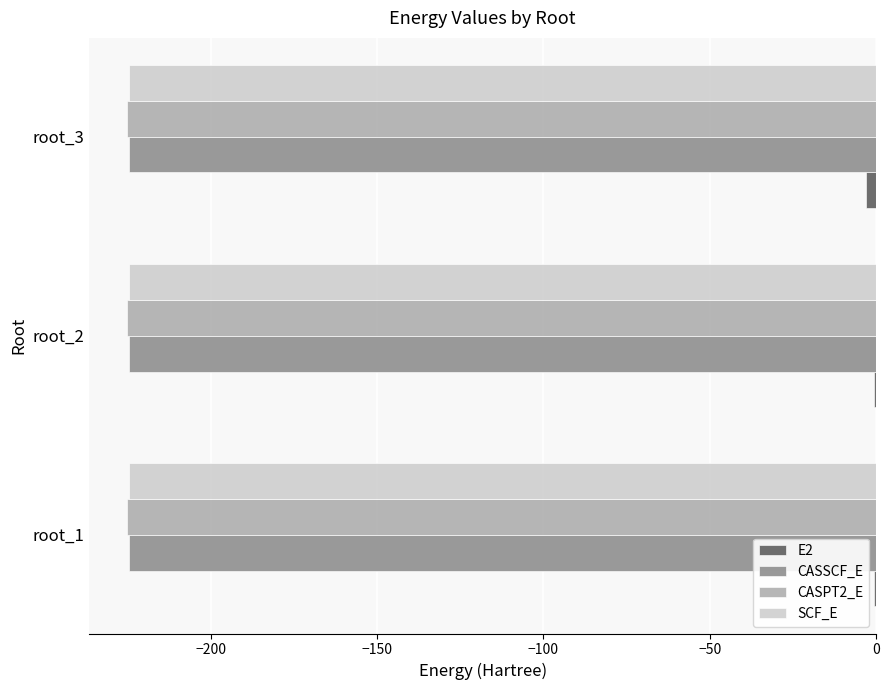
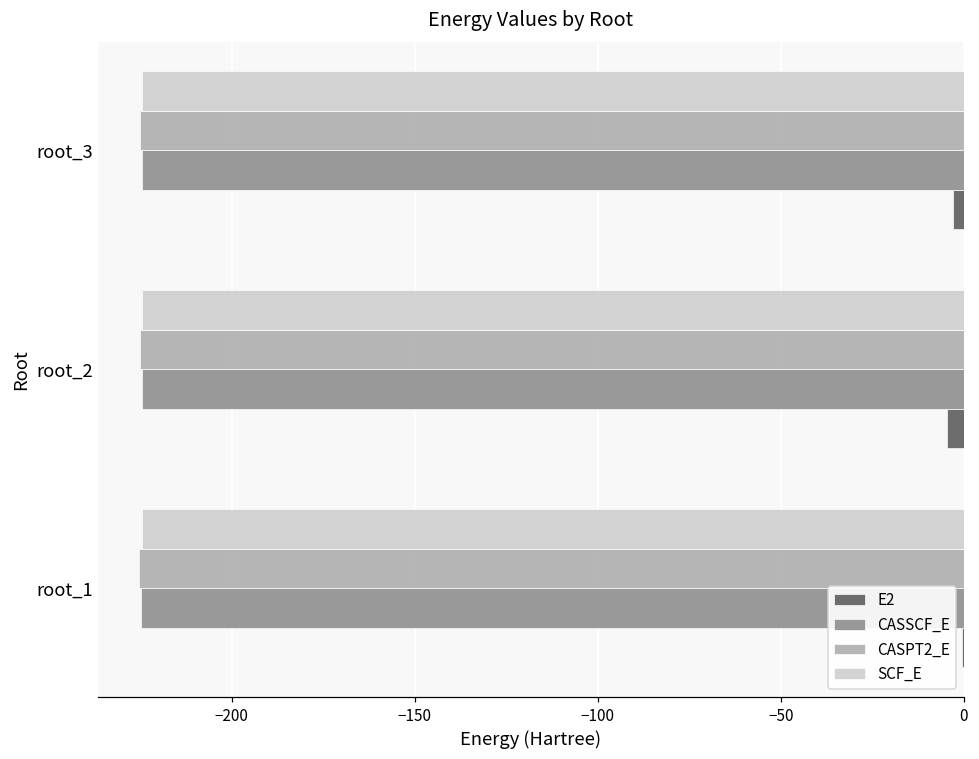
E2, root_2: -1 -> -5
